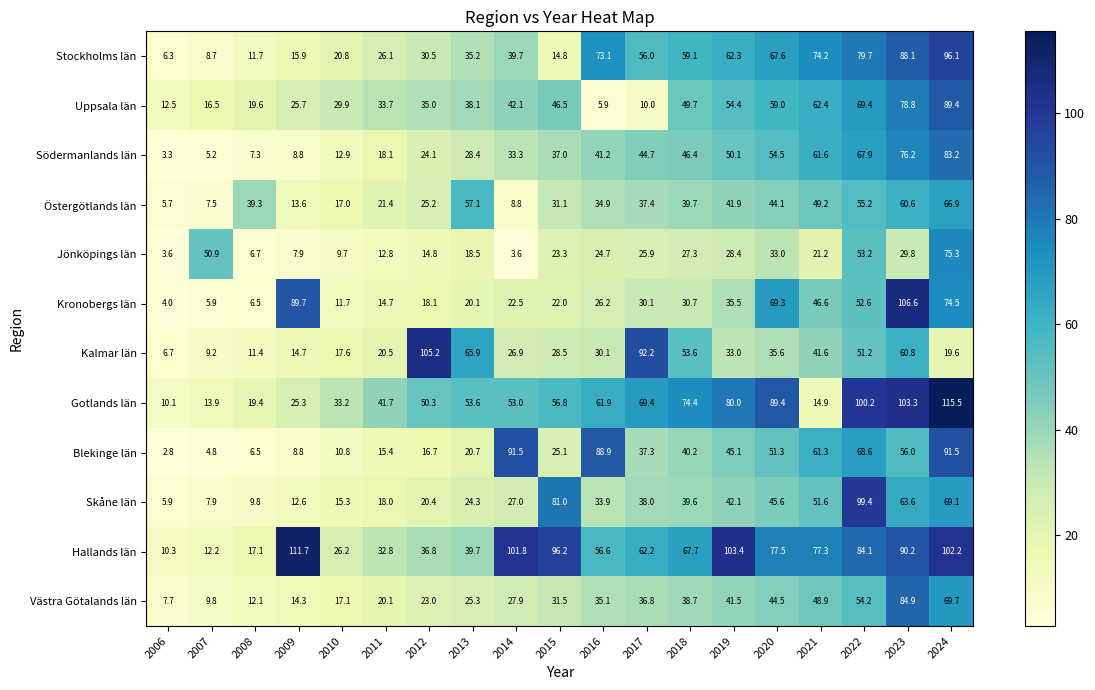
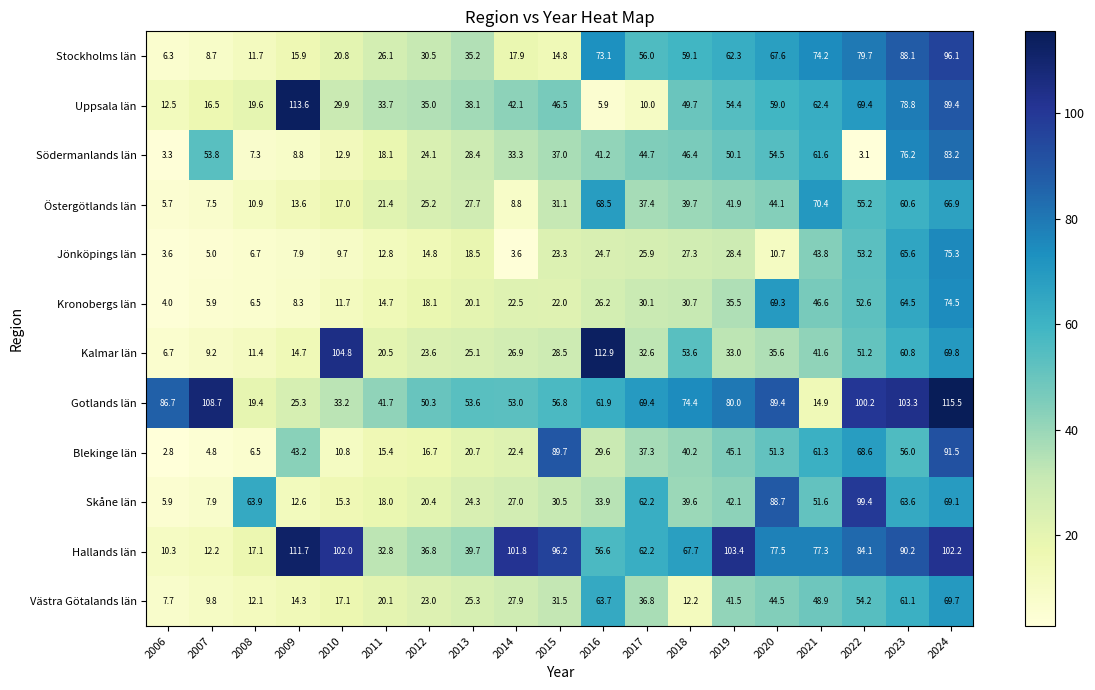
Stockholms län, 2014: 39.7 -> 17.9
Uppsala län, 2009: 25.7 -> 113.6
Södermanlands län, 2007: 5.2 -> 53.8
Södermanlands län, 2022: 67.9 -> 3.1
Östergötlands län, 2008: 39.3 -> 10.9
Östergötlands län, 2013: 57.1 -> 27.7
Östergötlands län, 2016: 34.9 -> 68.5
Östergötlands län, 2021: 49.2 -> 70.4
Jönköpings län, 2007: 50.9 -> 5.0
Jönköpings län, 2020: 33.0 -> 10.7
Jönköpings län, 2021: 21.2 -> 43.8
Jönköpings län, 2023: 29.8 -> 65.6
Kronobergs län, 2009: 89.7 -> 8.3
Kronobergs län, 2023: 106.6 -> 64.5
Kalmar län, 2010: 17.6 -> 104.8
Kalmar län, 2012: 105.2 -> 23.6
Kalmar län, 2013: 65.9 -> 25.1
Kalmar län, 2016: 30.1 -> 112.9
Kalmar län, 2017: 92.2 -> 32.6
Kalmar län, 2024: 19.6 -> 69.8
Gotlands län, 2006: 10.1 -> 86.7
Gotlands län, 2007: 13.9 -> 108.7
Blekinge län, 2009: 8.8 -> 43.2
Blekinge län, 2014: 91.5 -> 22.4
Blekinge län, 2015: 25.1 -> 89.7
Blekinge län, 2016: 88.9 -> 29.6
Skåne län, 2008: 9.8 -> 63.9
Skåne län, 2015: 81.0 -> 30.5
Skåne län, 2017: 38.0 -> 62.2
Skåne län, 2020: 45.6 -> 88.7
Hallands län, 2010: 26.2 -> 102.0
Västra Götalands län, 2016: 35.1 -> 63.7
Västra Götalands län, 2018: 38.7 -> 12.2
Västra Götalands län, 2023: 84.9 -> 61.1
